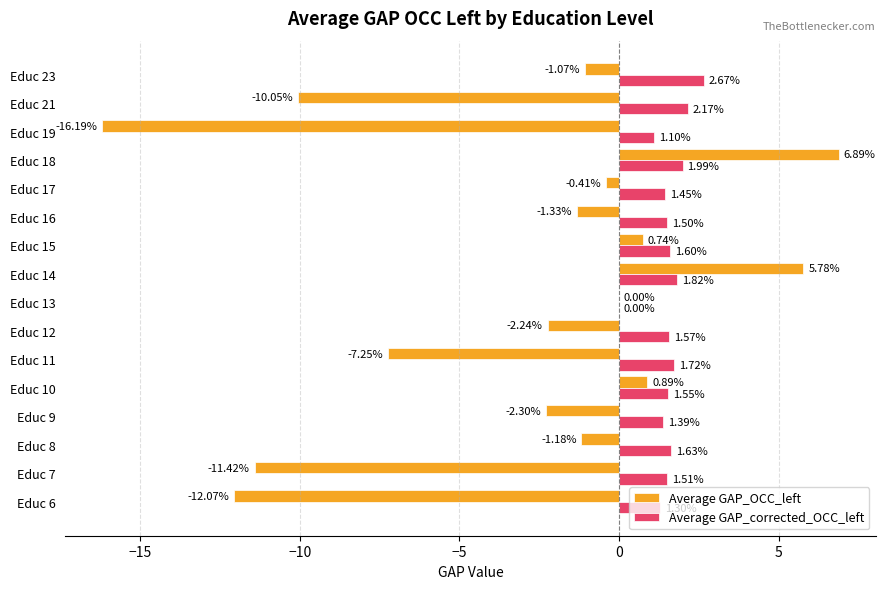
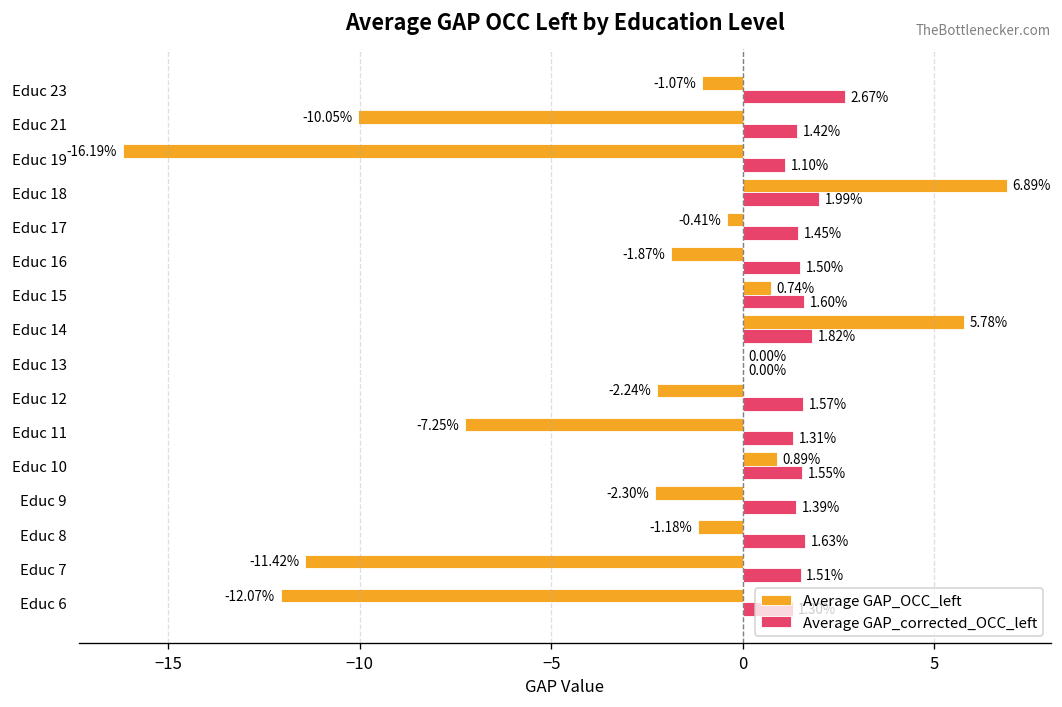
Average GAP_corrected_OCC_left, Educ 21: 2.17% -> 1.42%
Average GAP_OCC_left, Educ 16: -1.33% -> -1.87%
Average GAP_corrected_OCC_left, Educ 11: 1.72% -> 1.31%
